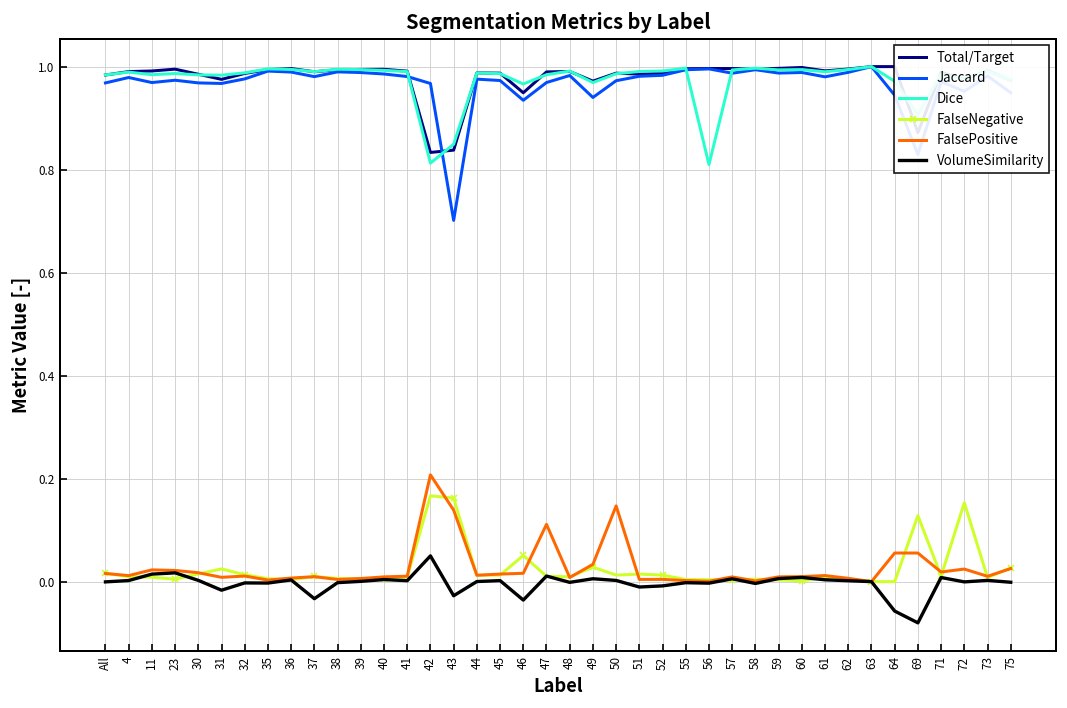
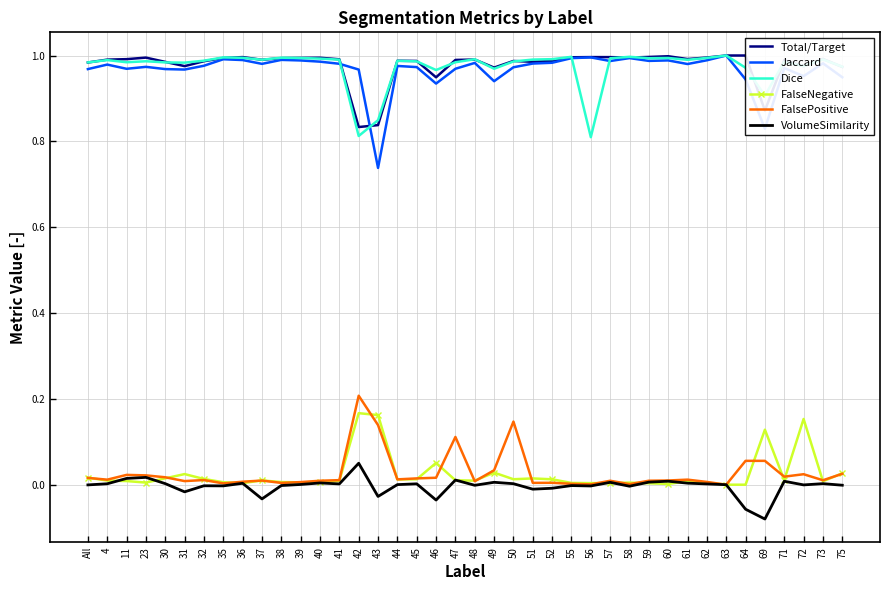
Jaccard, 43: 0.70 -> 0.74
